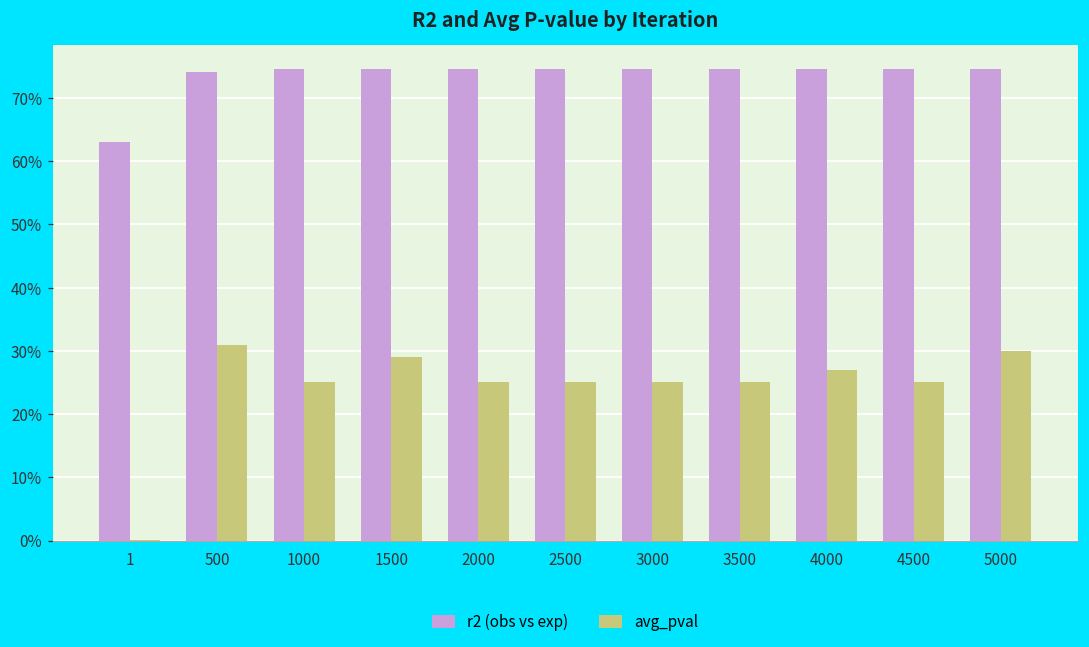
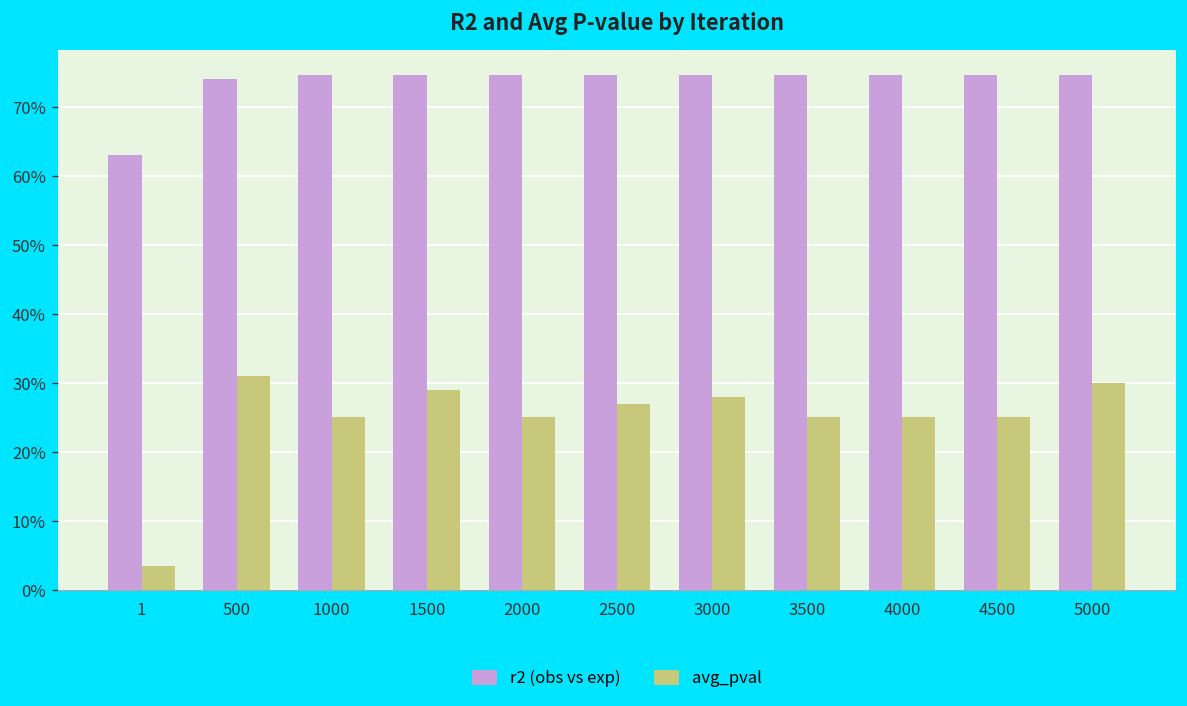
avg_pval, 1: 0% -> 3%
avg_pval, 2500: 25% -> 27%
avg_pval, 3000: 25% -> 28%
avg_pval, 4000: 27% -> 25%
